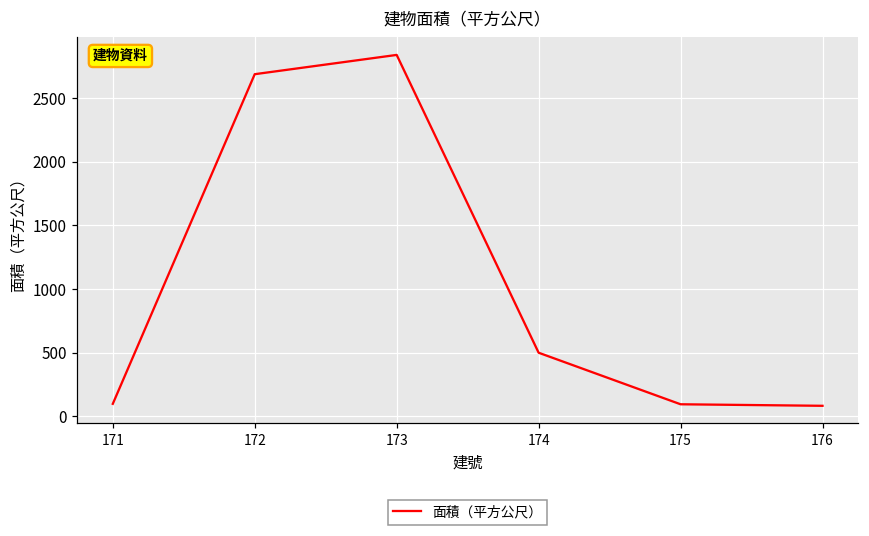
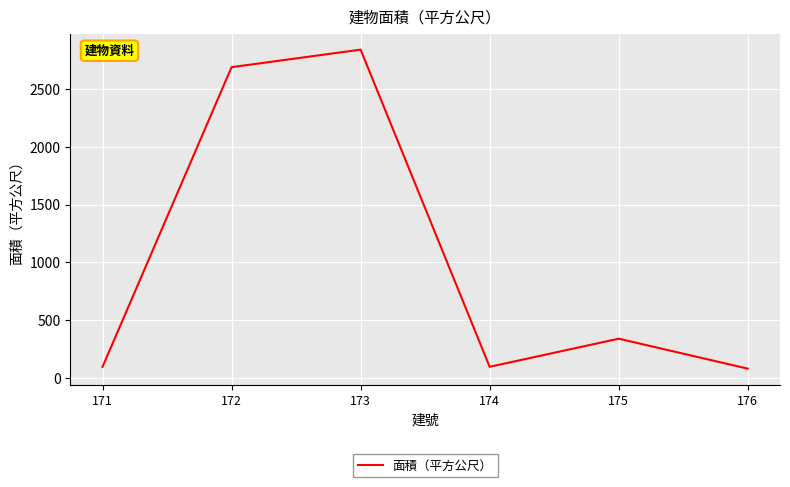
174: 500 -> 100
175: 90 -> 340
